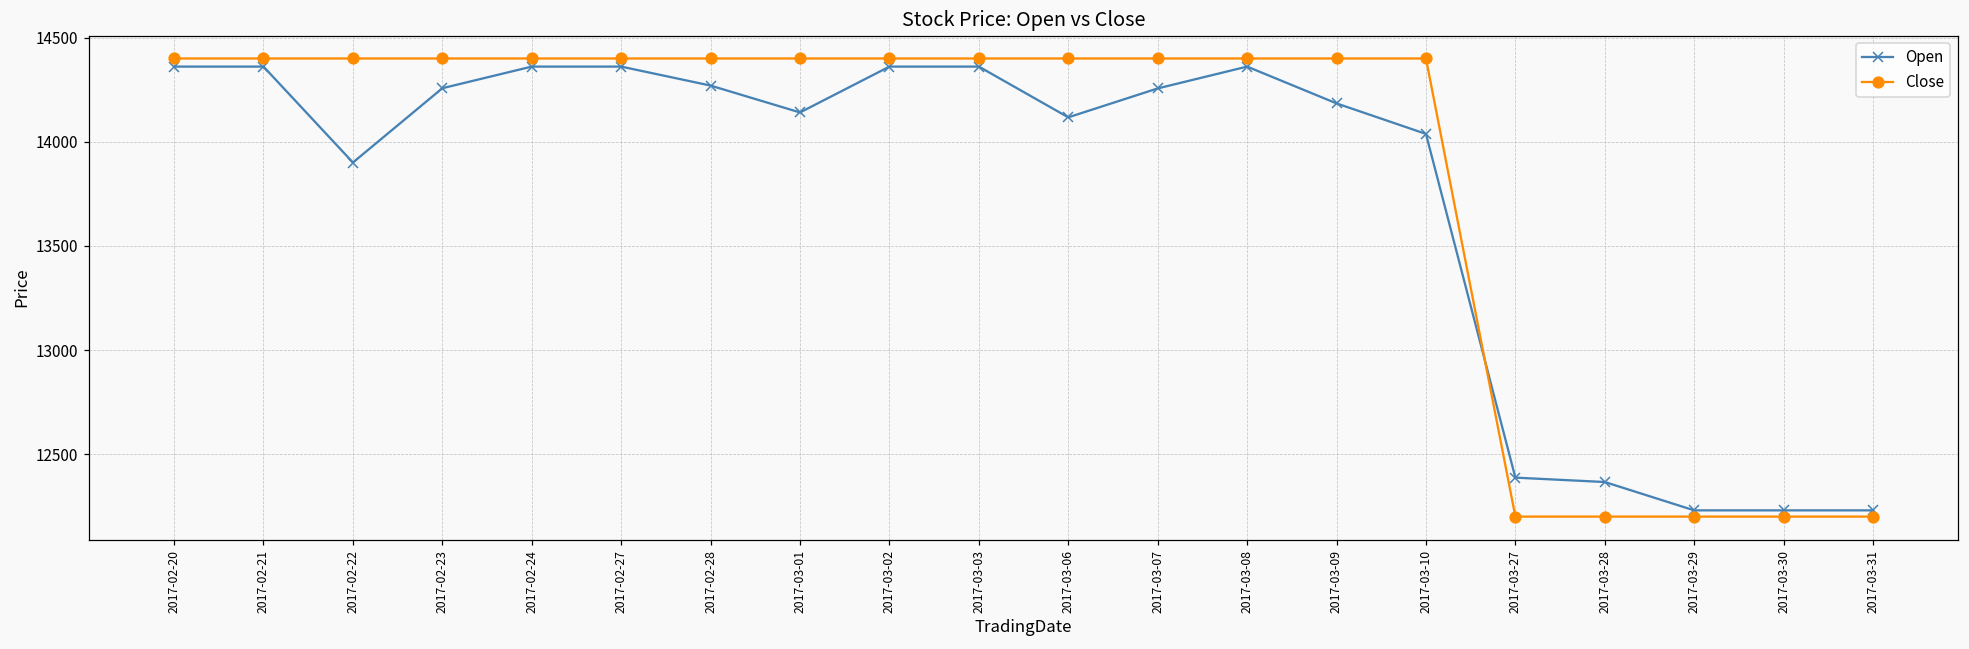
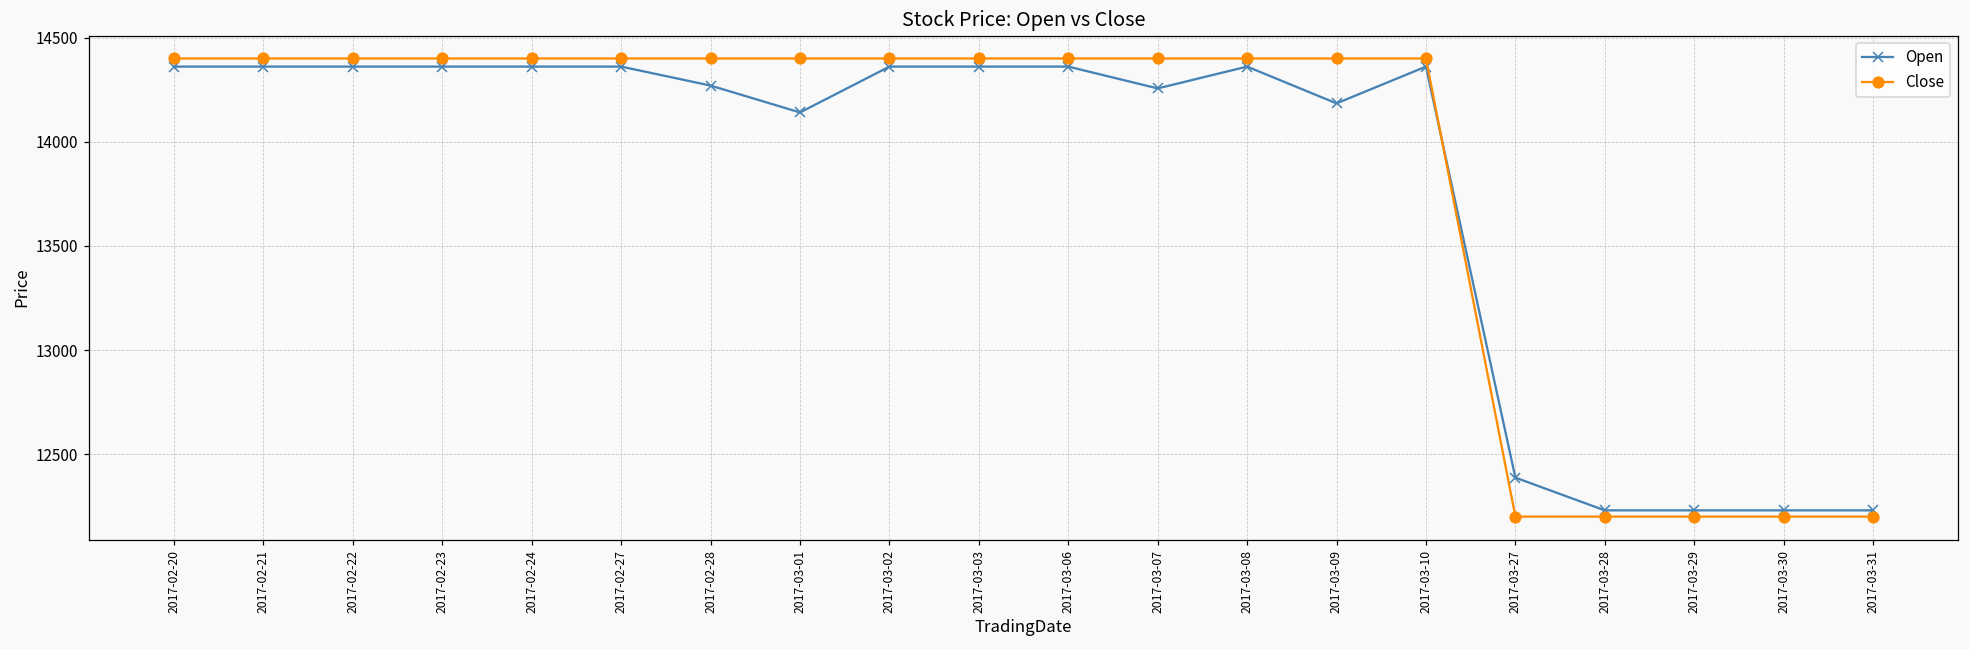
Open, 2017-02-22: 13900 -> 14360
Open, 2017-02-23: 14260 -> 14360
Open, 2017-03-06: 14120 -> 14360
Open, 2017-03-10: 14040 -> 14360
Open, 2017-03-28: 12370 -> 12230
